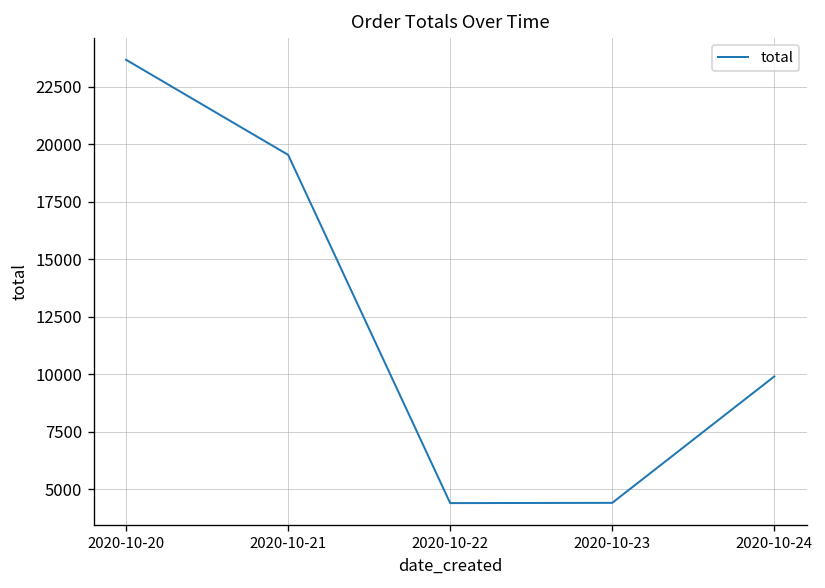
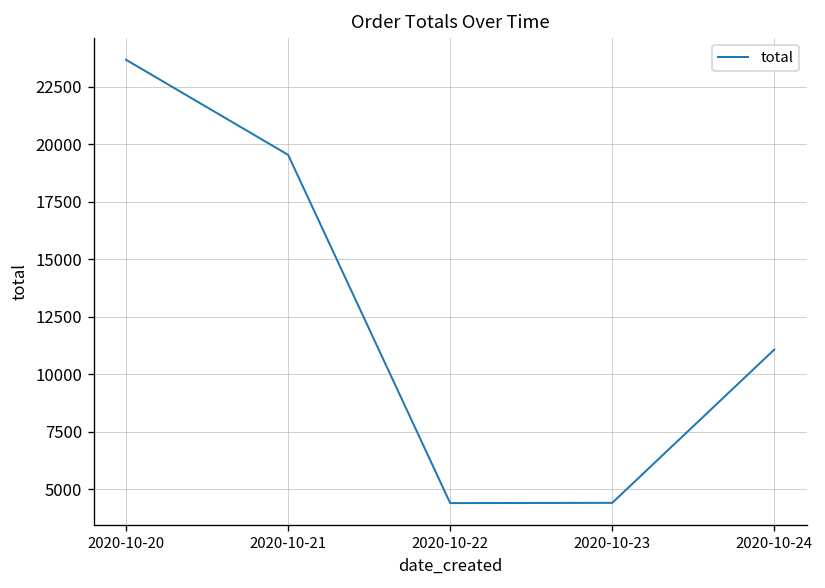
2020-10-24: 9900 -> 11100
